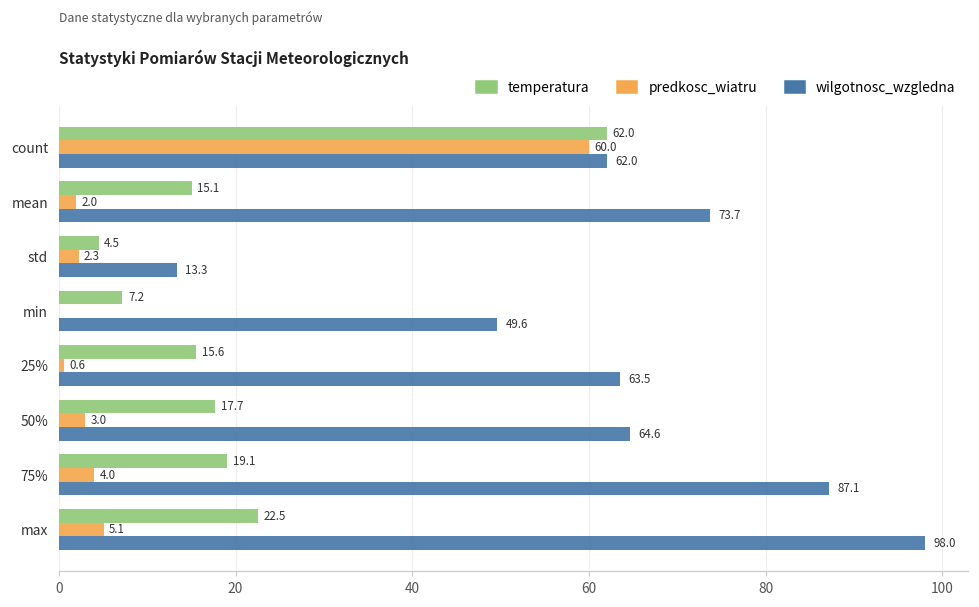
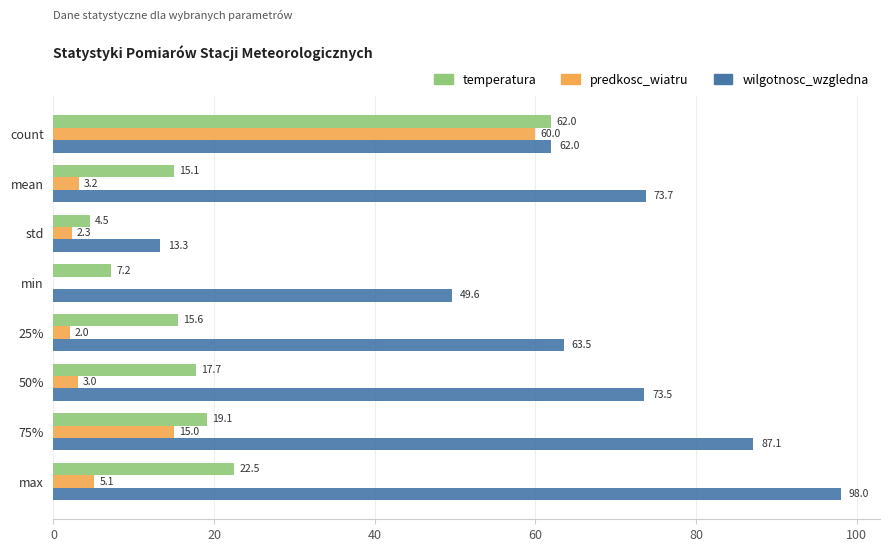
predkosc_wiatru, mean: 2.0 -> 3.2
predkosc_wiatru, 25%: 0.6 -> 2.0
wilgotnosc_wzgledna, 50%: 64.6 -> 73.5
predkosc_wiatru, 75%: 4.0 -> 15.0
